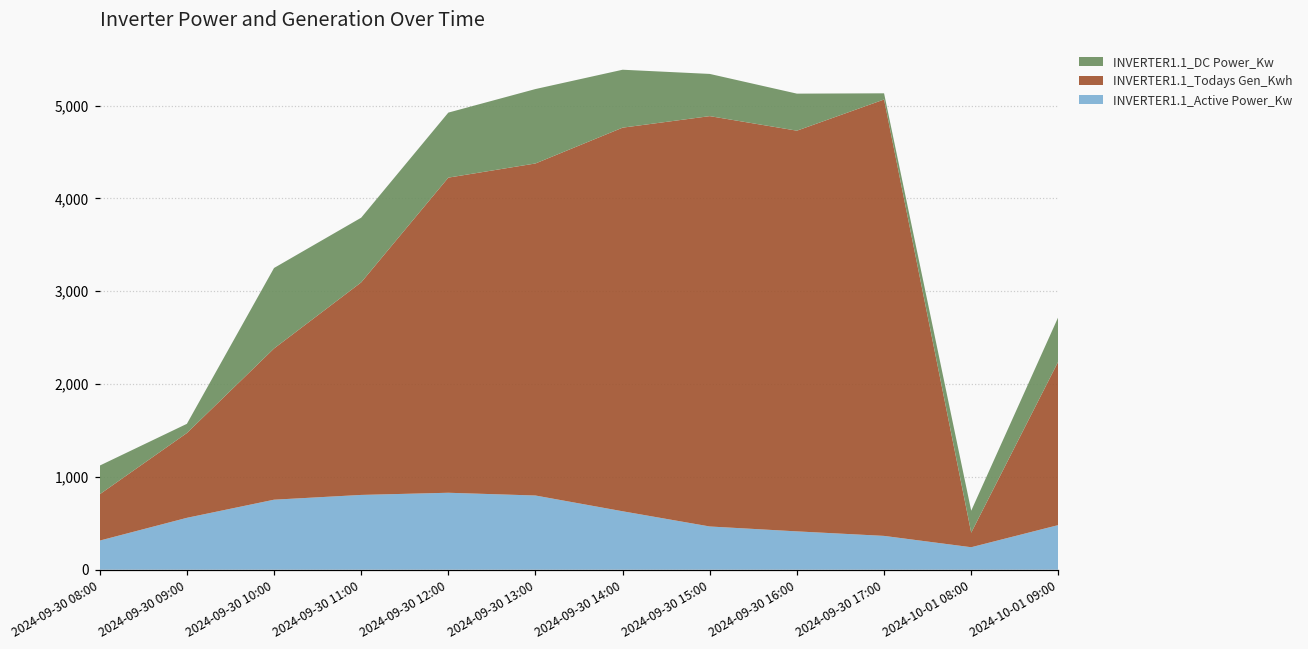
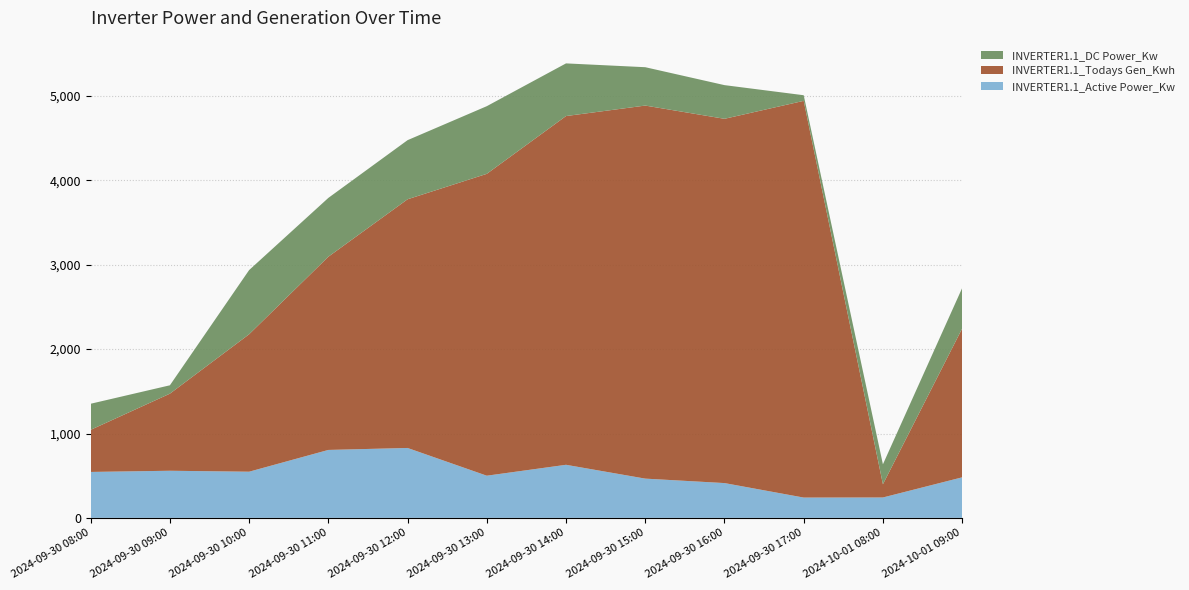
INVERTER1.1_Active Power_Kw, 2024-09-30 08:00: 300 -> 500
INVERTER1.1_Active Power_Kw, 2024-09-30 10:00: 800 -> 500
INVERTER1.1_DC Power_Kw, 2024-09-30 10:00: 900 -> 800
INVERTER1.1_Todays Gen_Kwh, 2024-09-30 12:00: 3,400 -> 2,900
INVERTER1.1_Active Power_Kw, 2024-09-30 13:00: 800 -> 500
INVERTER1.1_Active Power_Kw, 2024-09-30 17:00: 400 -> 200
